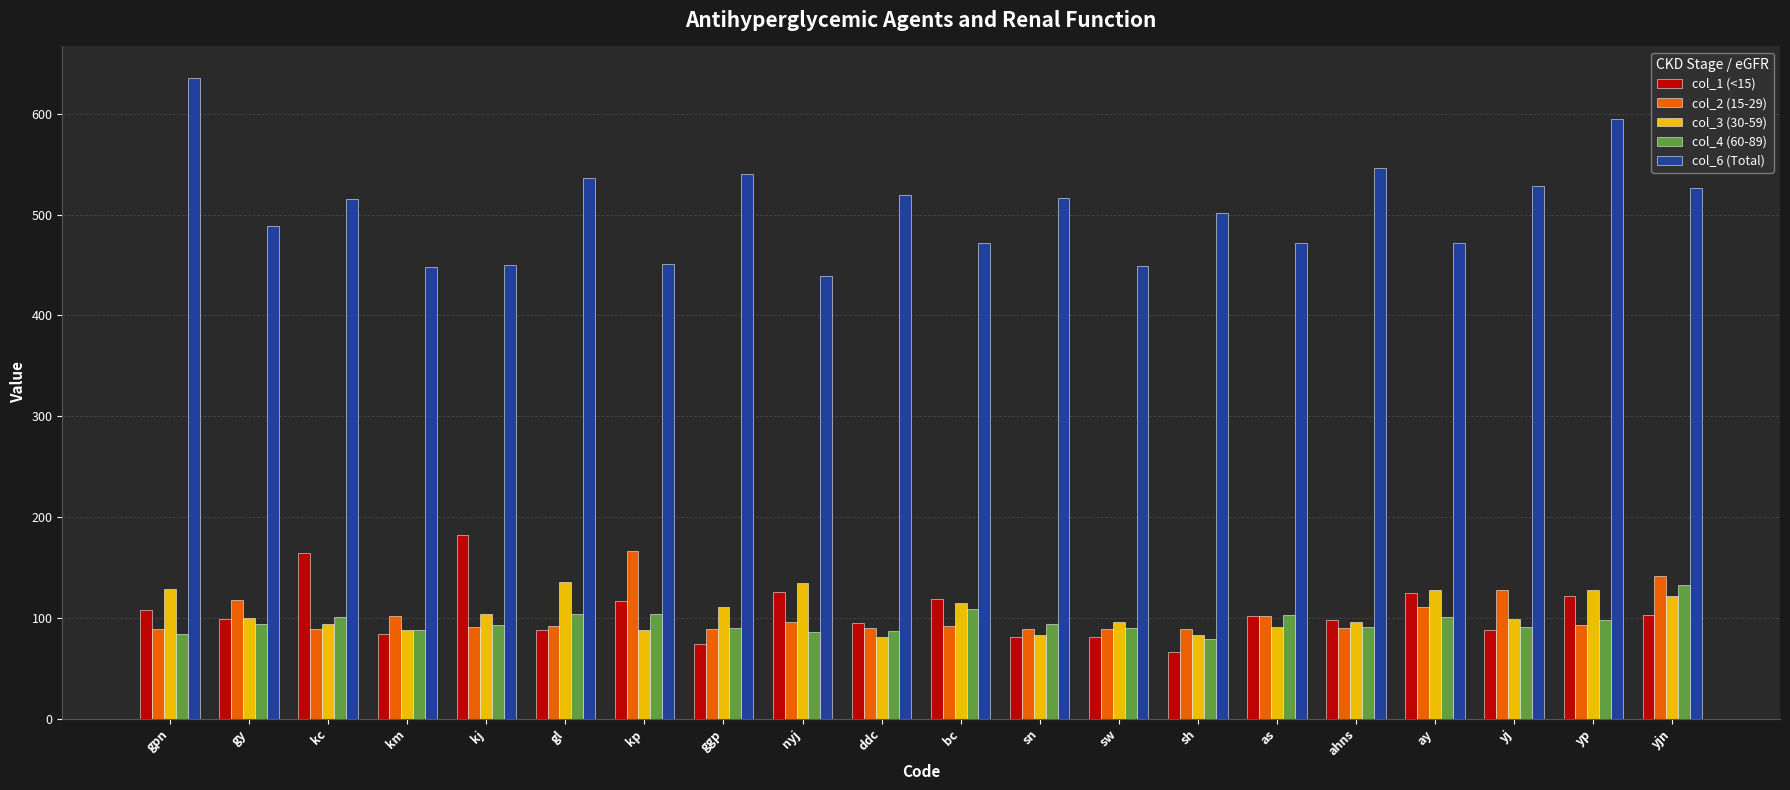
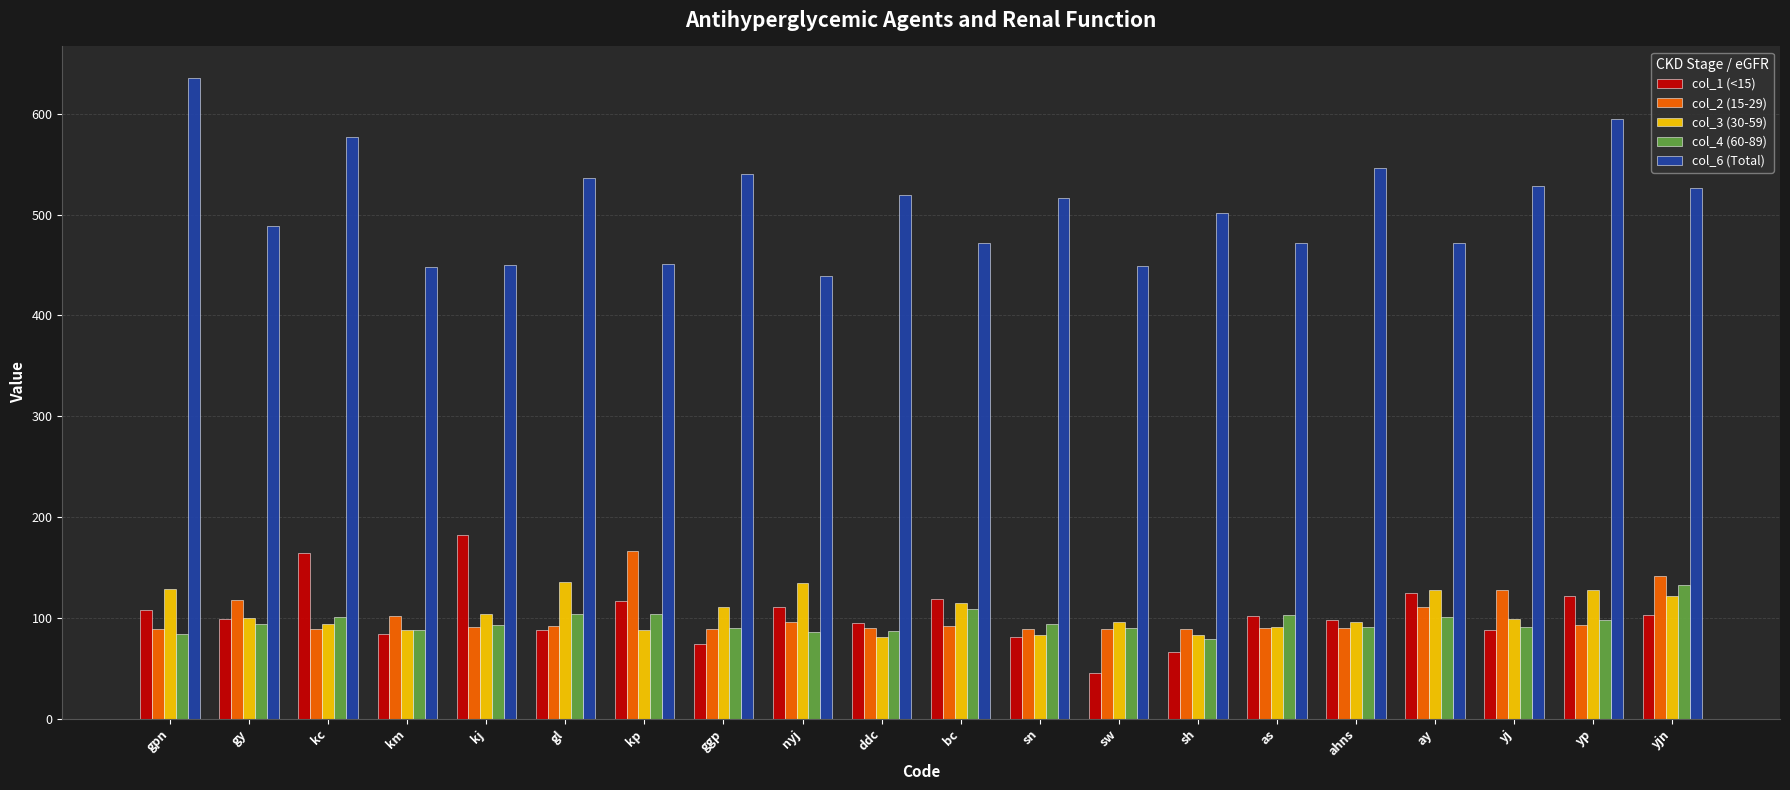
col_6 (Total), kc: 515 -> 577
col_1 (<15), nyj: 126 -> 111
col_1 (<15), sw: 81 -> 45
col_2 (15-29), as: 102 -> 90
